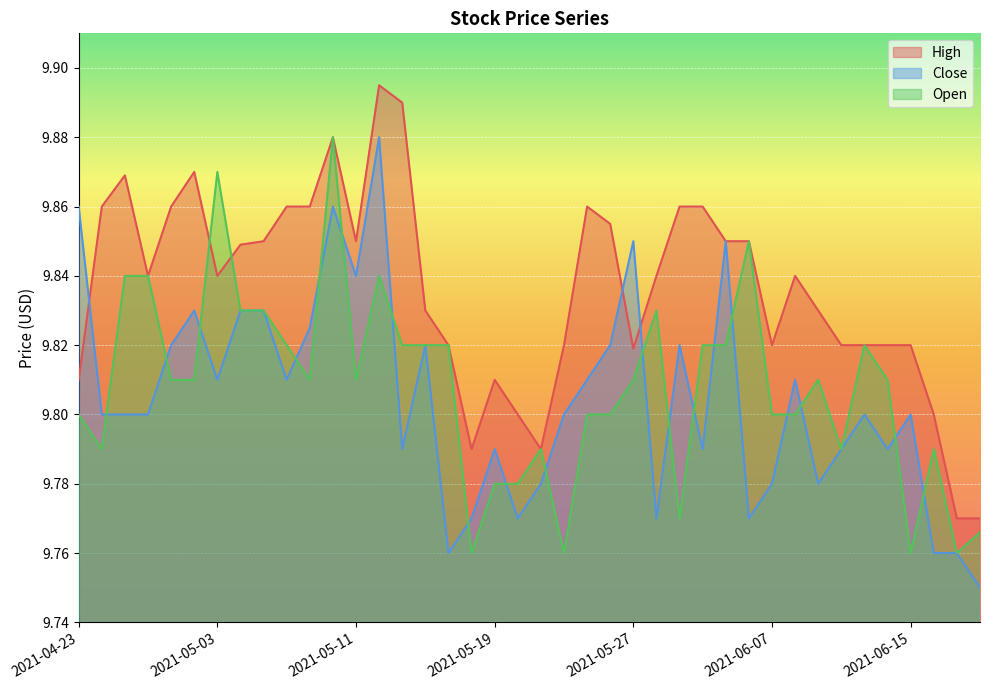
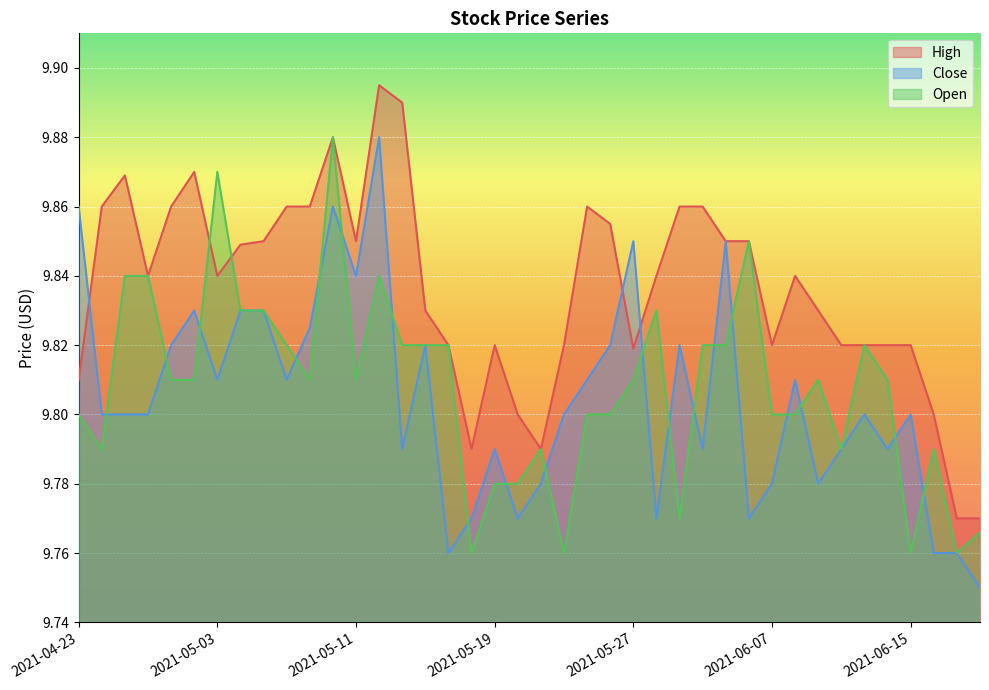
High, 2021-05-19: 9.81 -> 9.82
